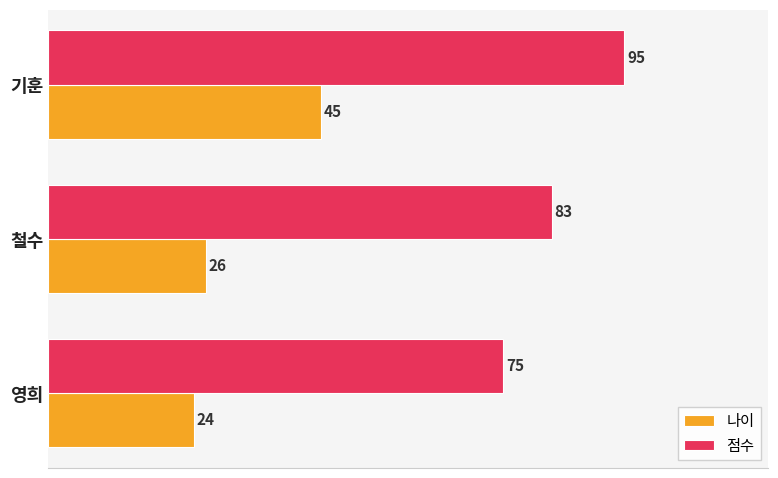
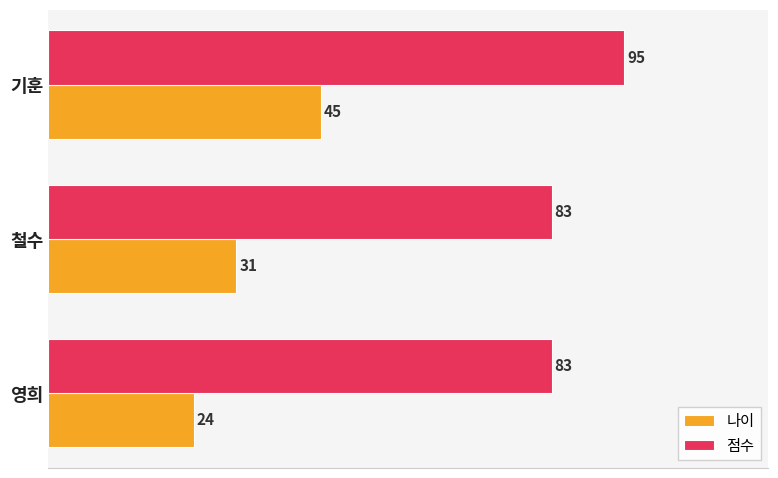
나이, 철수: 26 -> 31
점수, 영희: 75 -> 83
